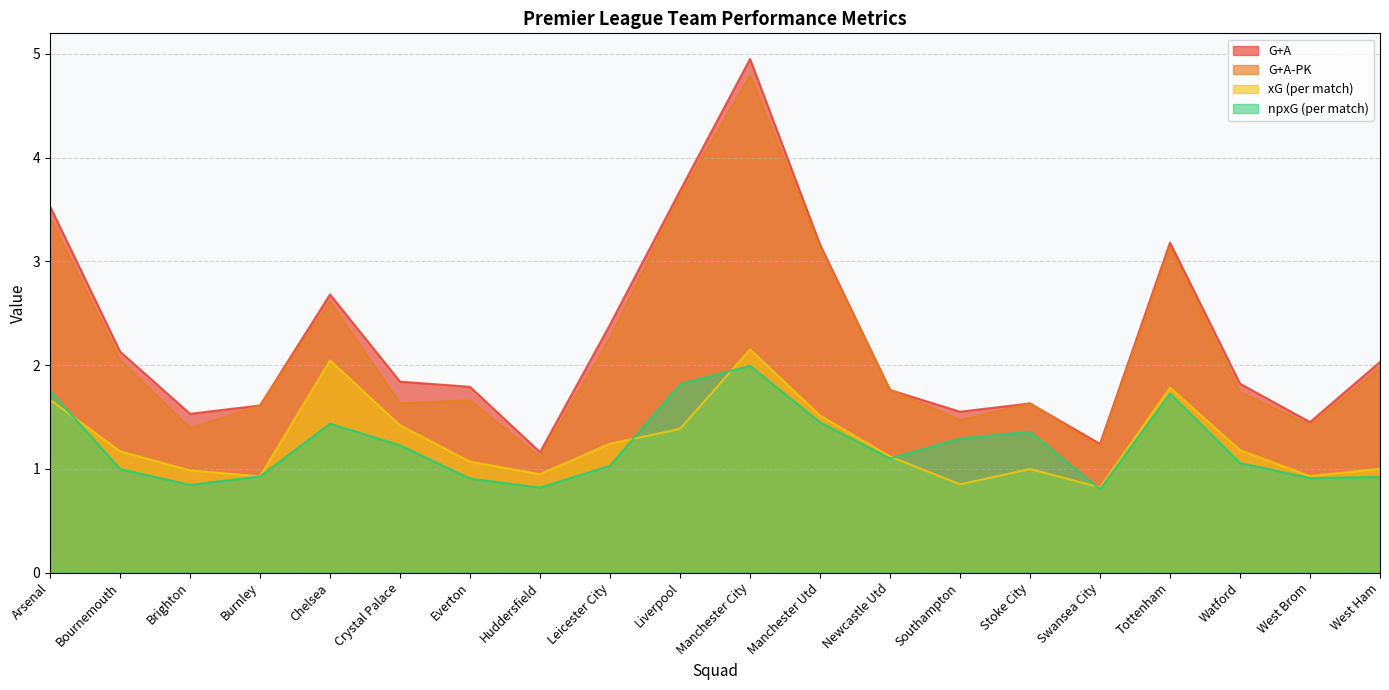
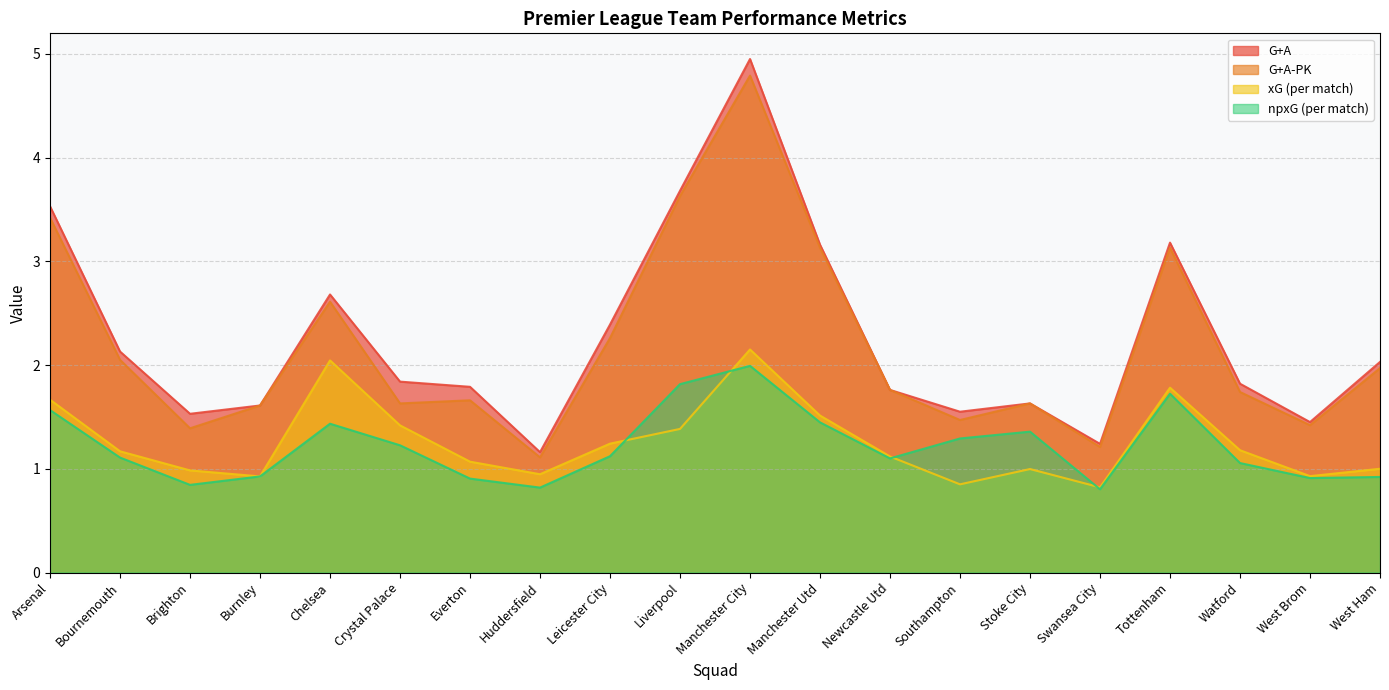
npxG (per match), Arsenal: 1.75 -> 1.57
npxG (per match), Bournemouth: 1.00 -> 1.11
npxG (per match), Leicester City: 1.03 -> 1.12
